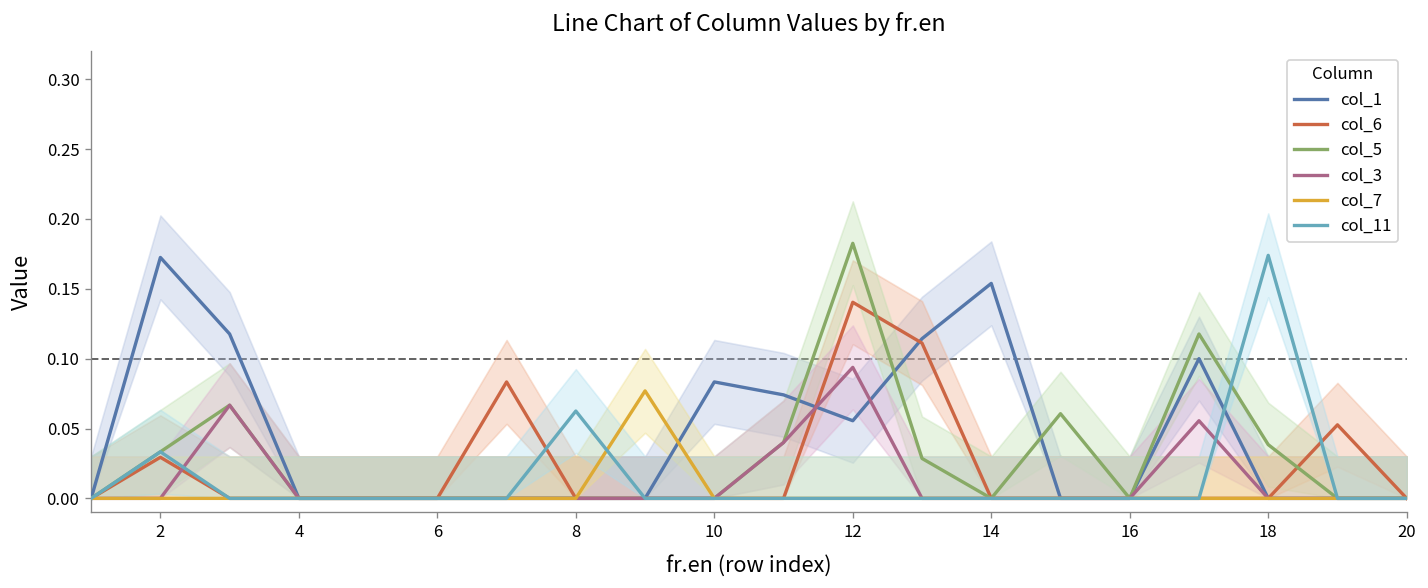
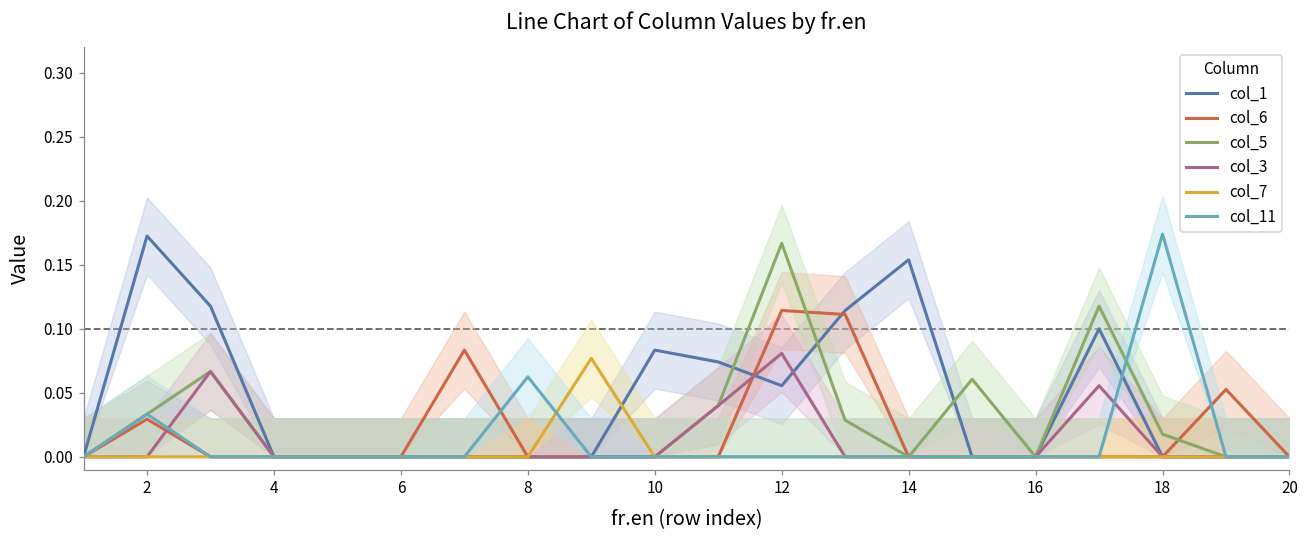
col_6, 12: 0.140 -> 0.114
col_5, 12: 0.183 -> 0.167
col_3, 12: 0.094 -> 0.081
col_5, 18: 0.038 -> 0.018
